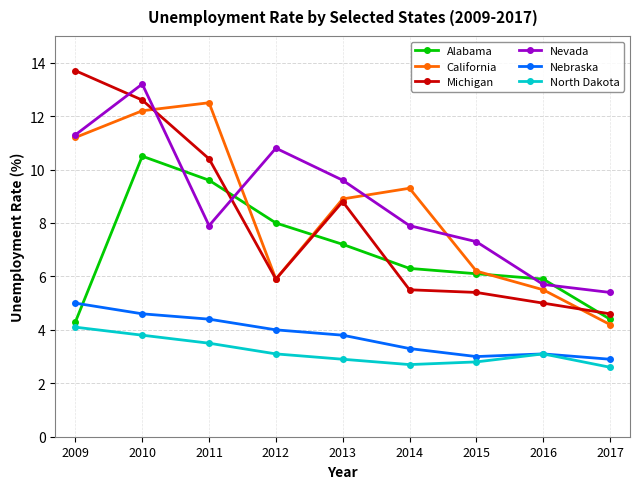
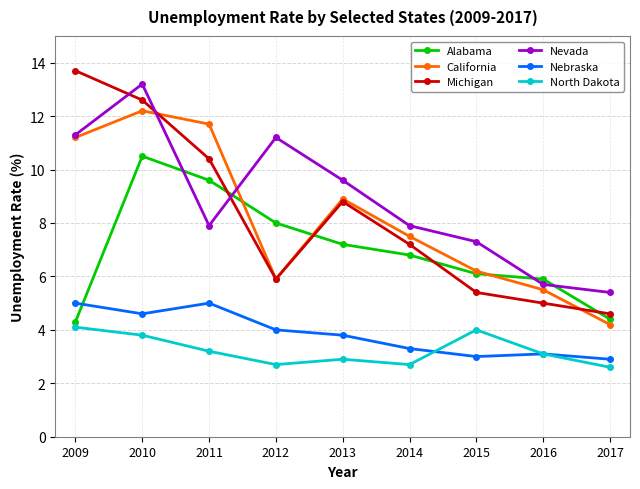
California, 2011: 12.5 -> 11.7
Nebraska, 2011: 4.4 -> 5.0
North Dakota, 2011: 3.5 -> 3.2
Nevada, 2012: 10.8 -> 11.2
North Dakota, 2012: 3.1 -> 2.7
Alabama, 2014: 6.3 -> 6.8
California, 2014: 9.3 -> 7.5
Michigan, 2014: 5.5 -> 7.2
North Dakota, 2015: 2.8 -> 4.0
